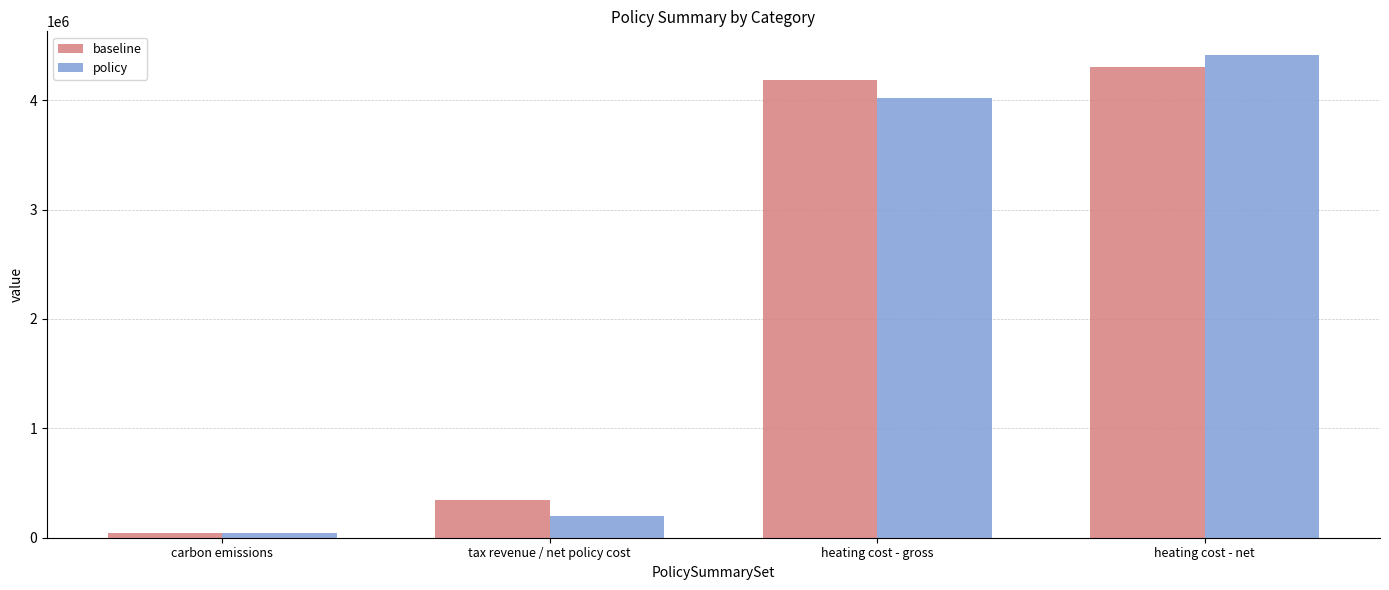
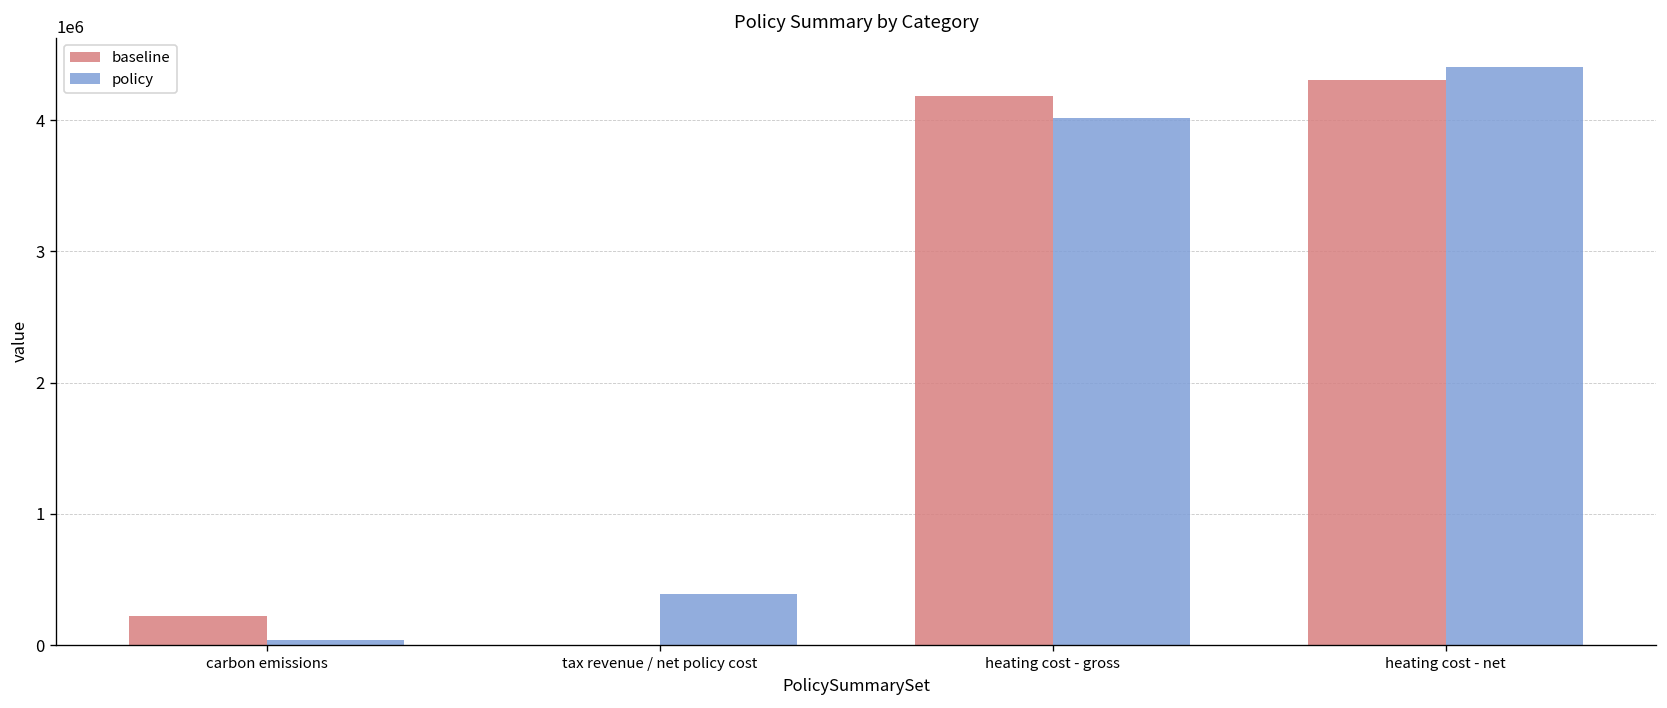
baseline, carbon emissions: 40000 -> 220000
baseline, tax revenue / net policy cost: 340000 -> 0
policy, tax revenue / net policy cost: 200000 -> 390000
